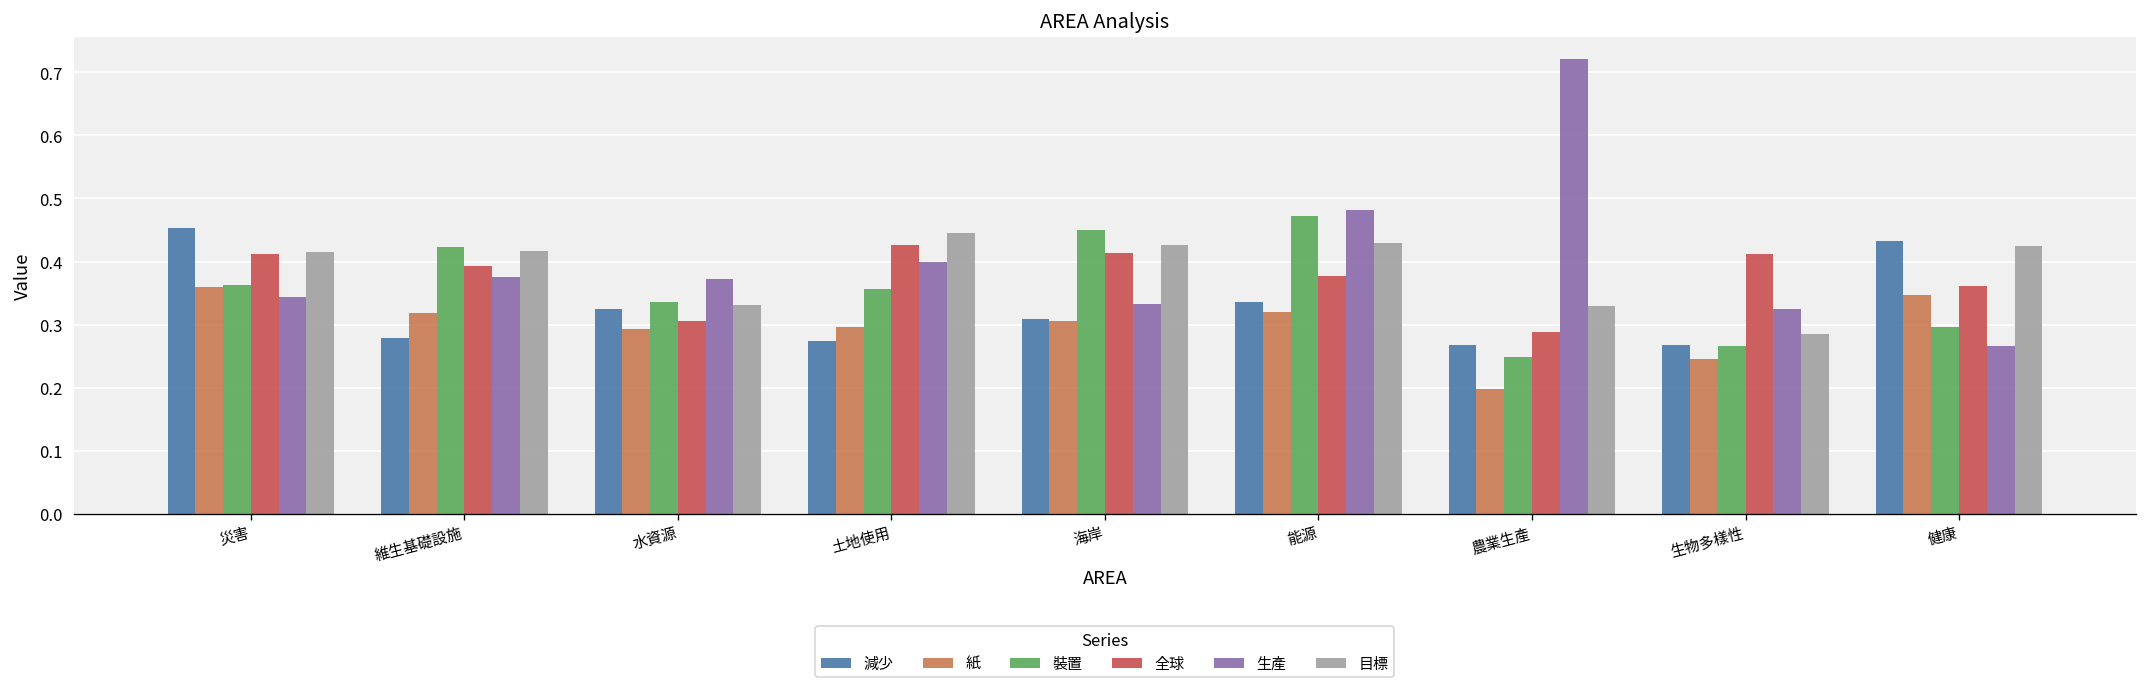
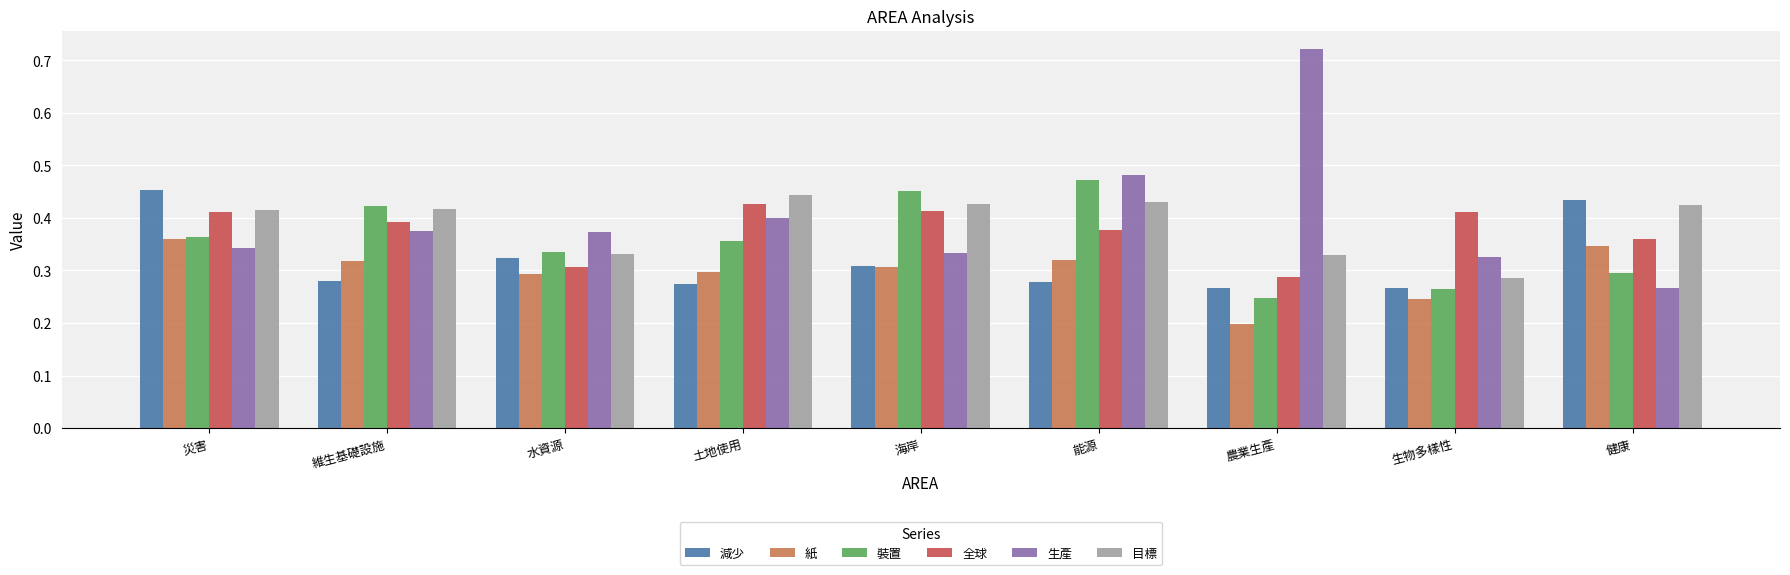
減少, 能源: 0.34 -> 0.28
